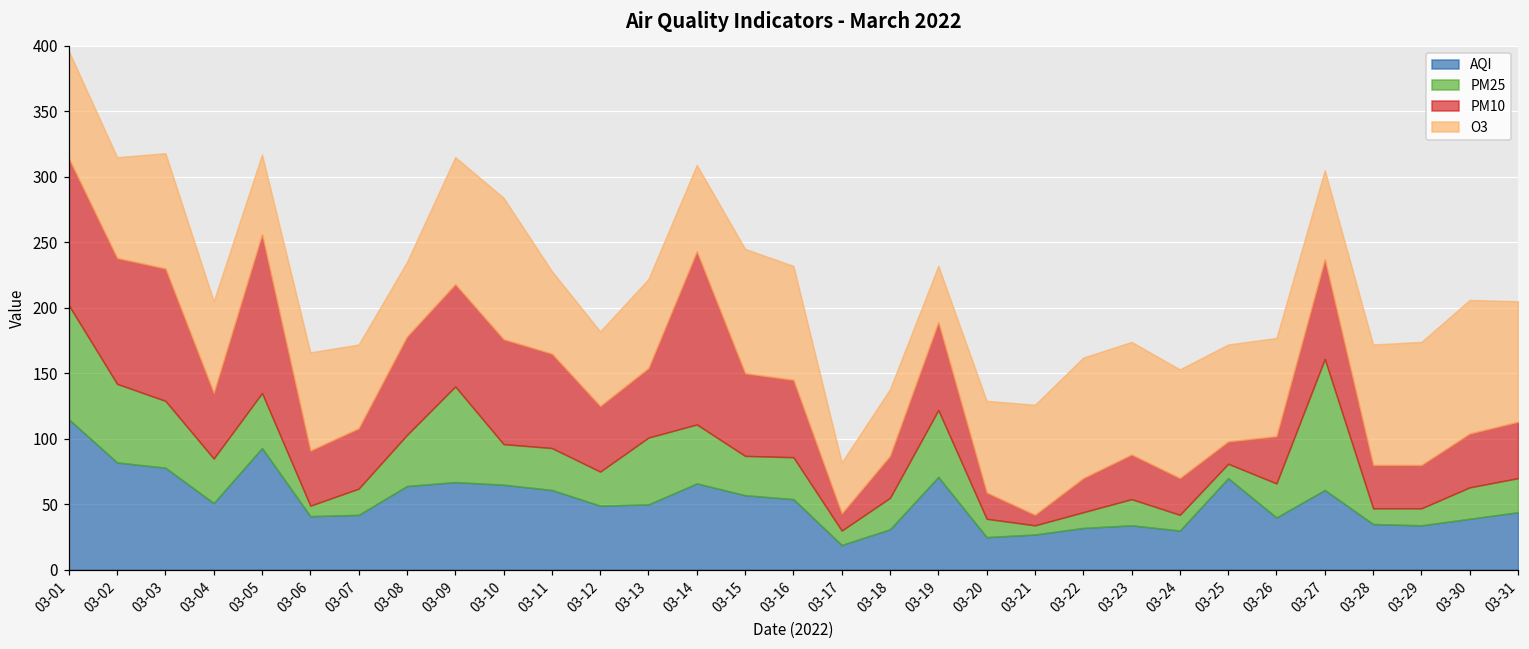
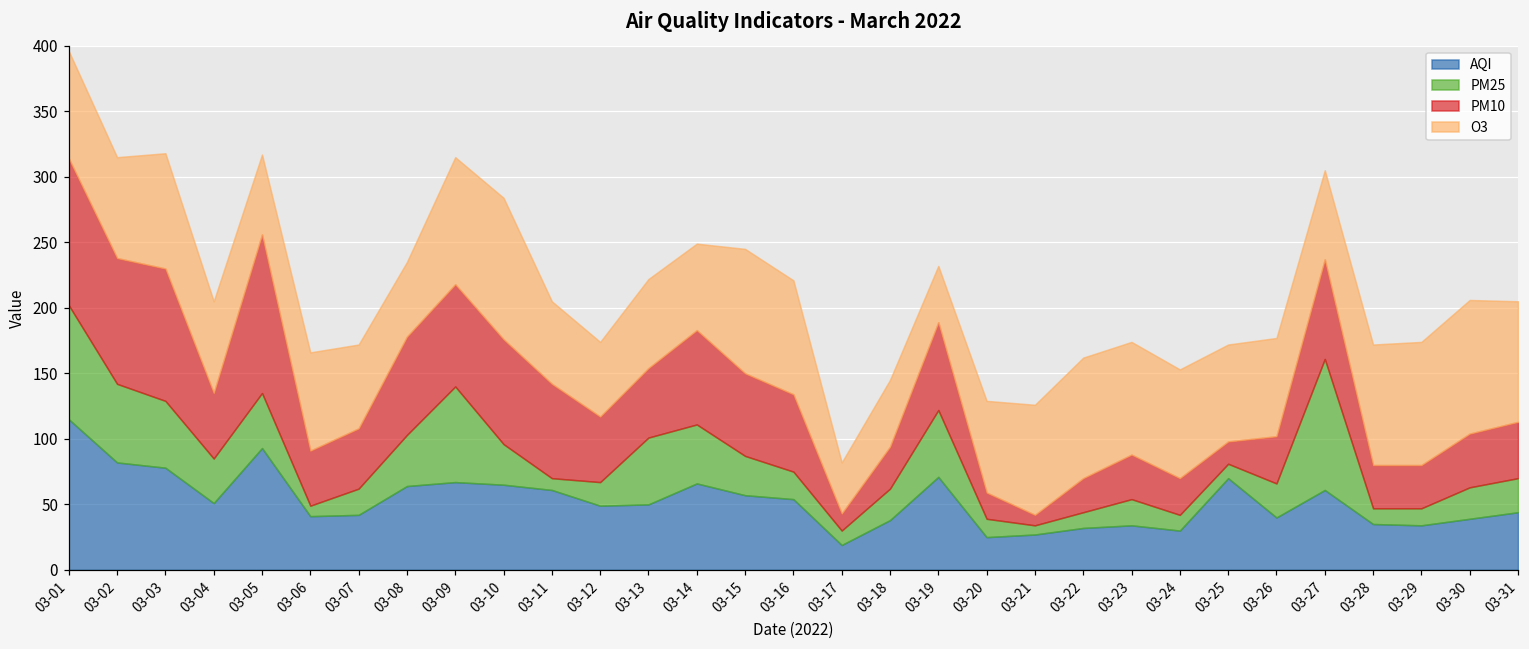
PM25, 03-11: 32 -> 9
PM25, 03-12: 26 -> 18
PM10, 03-14: 132 -> 72
PM25, 03-16: 32 -> 21
AQI, 03-18: 31 -> 38
